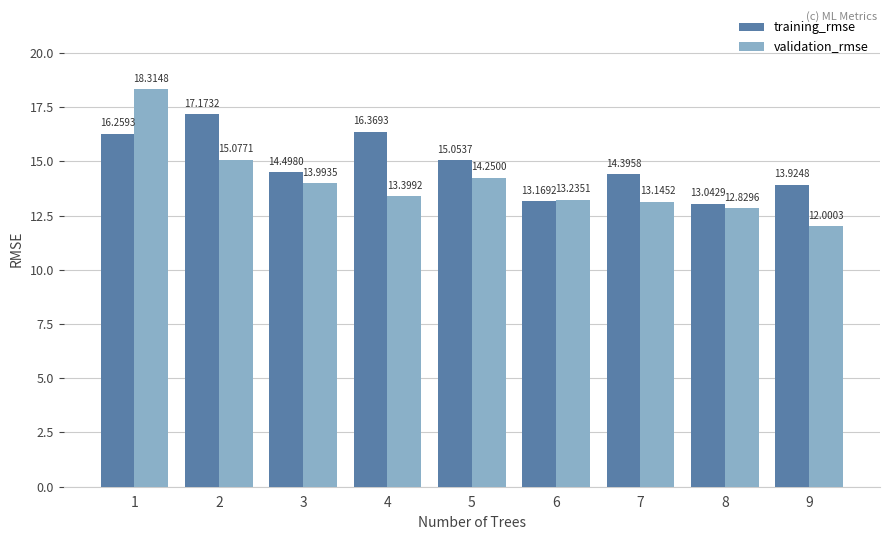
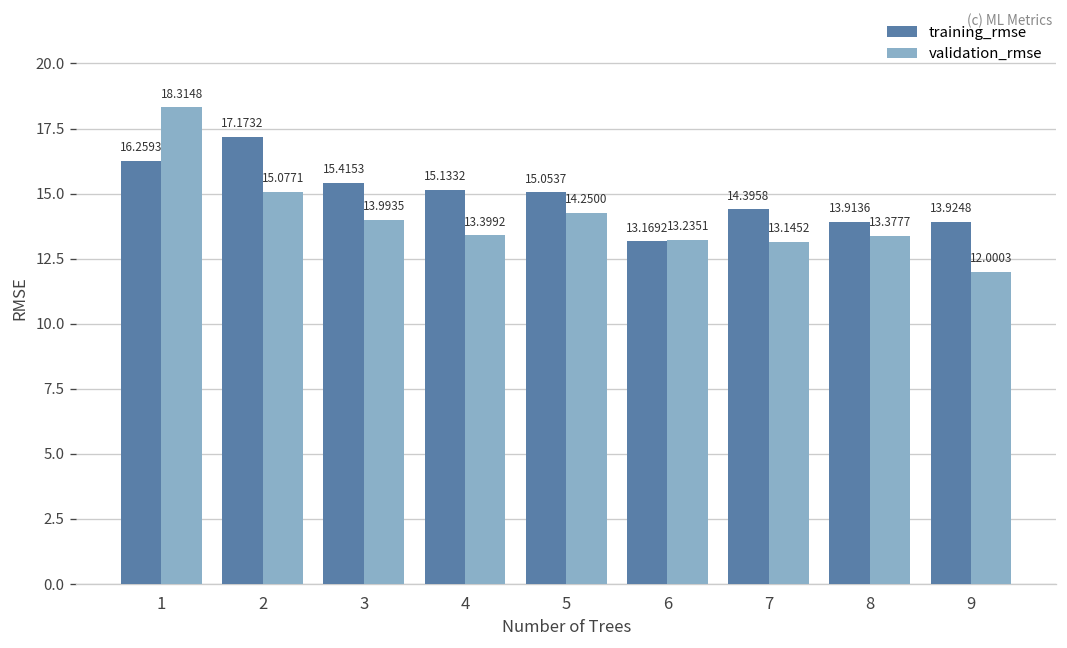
training_rmse, 3: 14.4980 -> 15.4153
training_rmse, 4: 16.3693 -> 15.1332
training_rmse, 8: 13.0429 -> 13.9136
validation_rmse, 8: 12.8296 -> 13.3777
